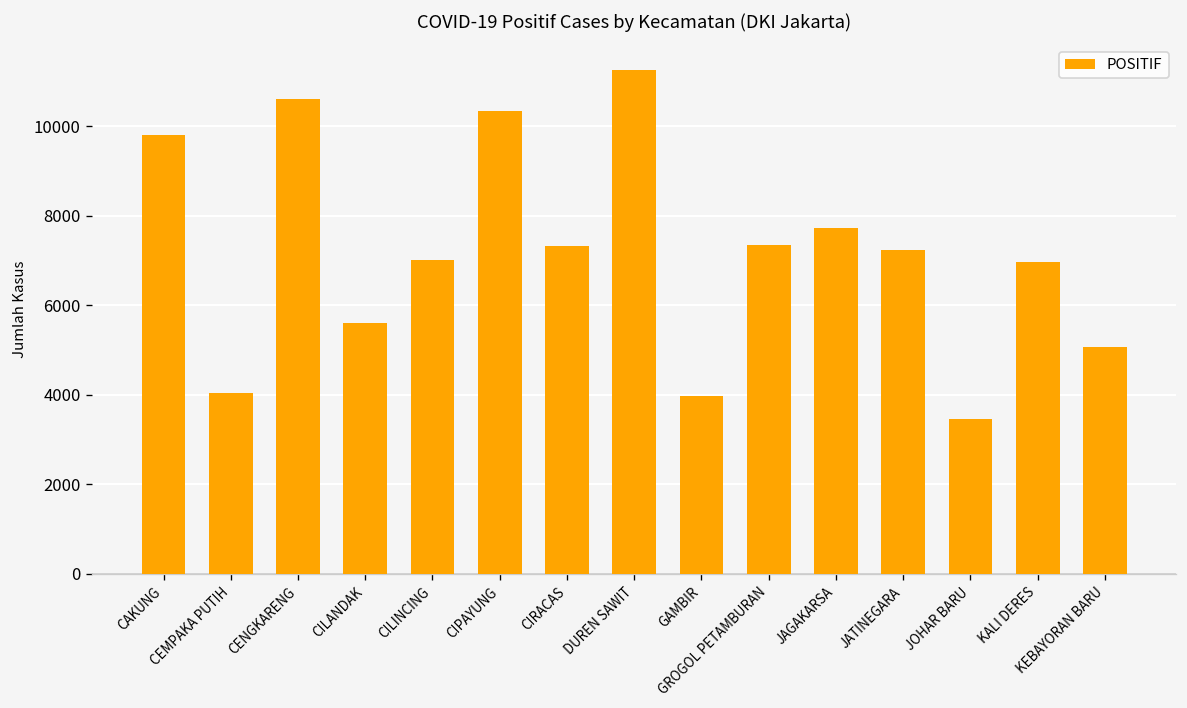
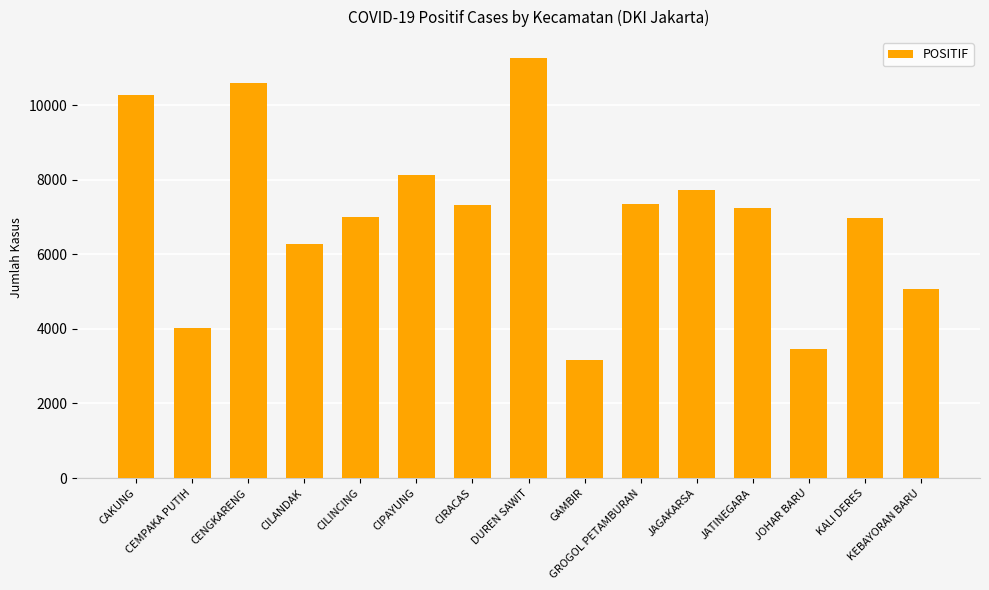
CAKUNG: 9800 -> 10300
CILANDAK: 5600 -> 6300
CIPAYUNG: 10300 -> 8100
GAMBIR: 4000 -> 3200
